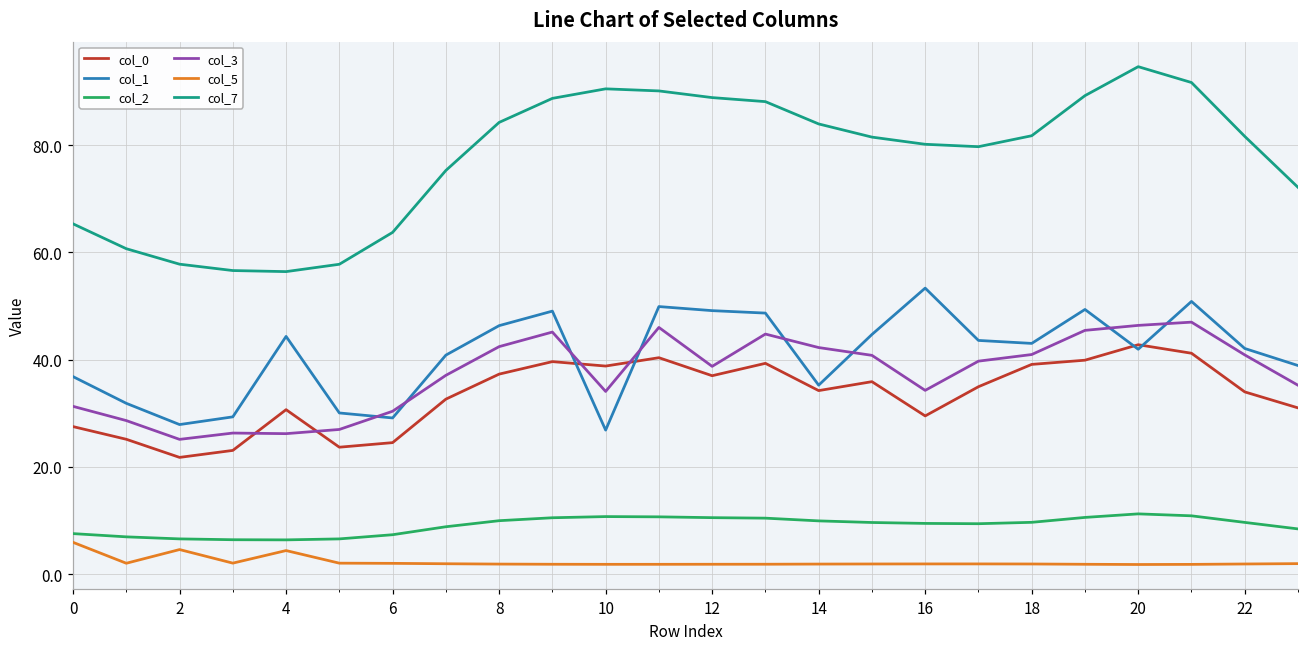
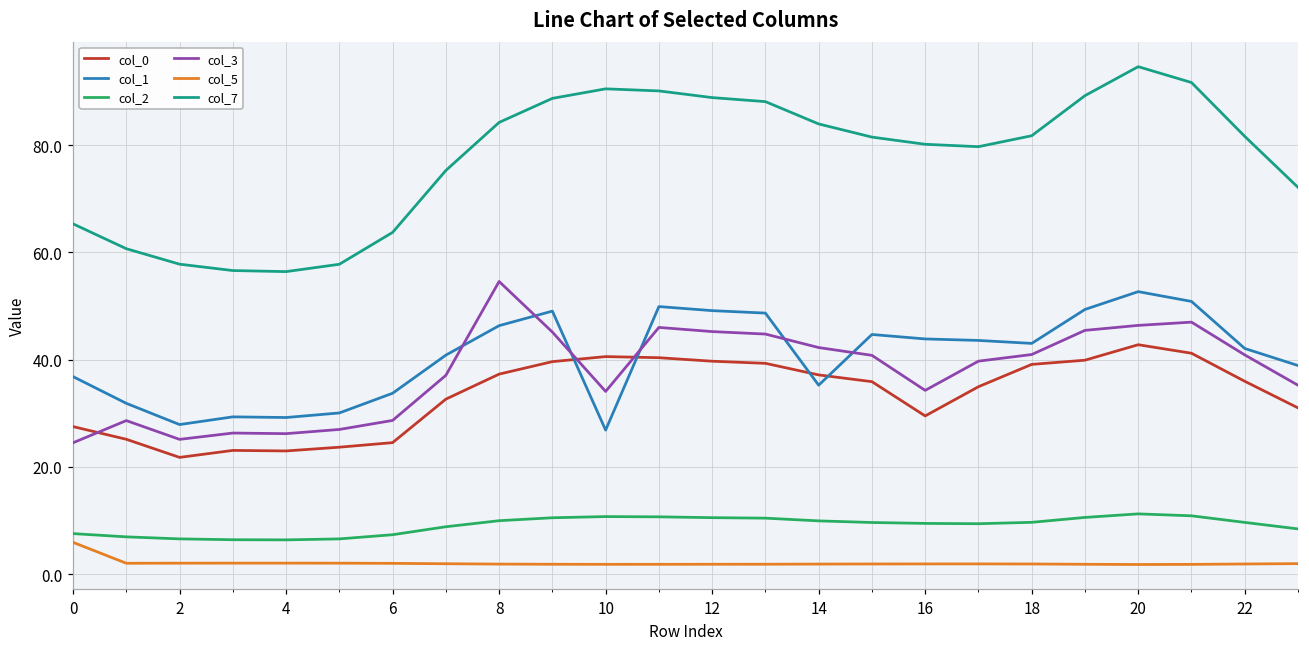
col_3, 0: 31 -> 24
col_5, 2: 5 -> 2
col_0, 4: 31 -> 23
col_1, 4: 44 -> 29
col_5, 4: 4 -> 2
col_1, 6: 29 -> 34
col_3, 6: 30 -> 29
col_3, 8: 42 -> 55
col_0, 10: 39 -> 41
col_0, 12: 37 -> 40
col_3, 12: 39 -> 45
col_0, 14: 34 -> 37
col_1, 16: 53 -> 44
col_1, 20: 42 -> 53
col_0, 22: 34 -> 36
